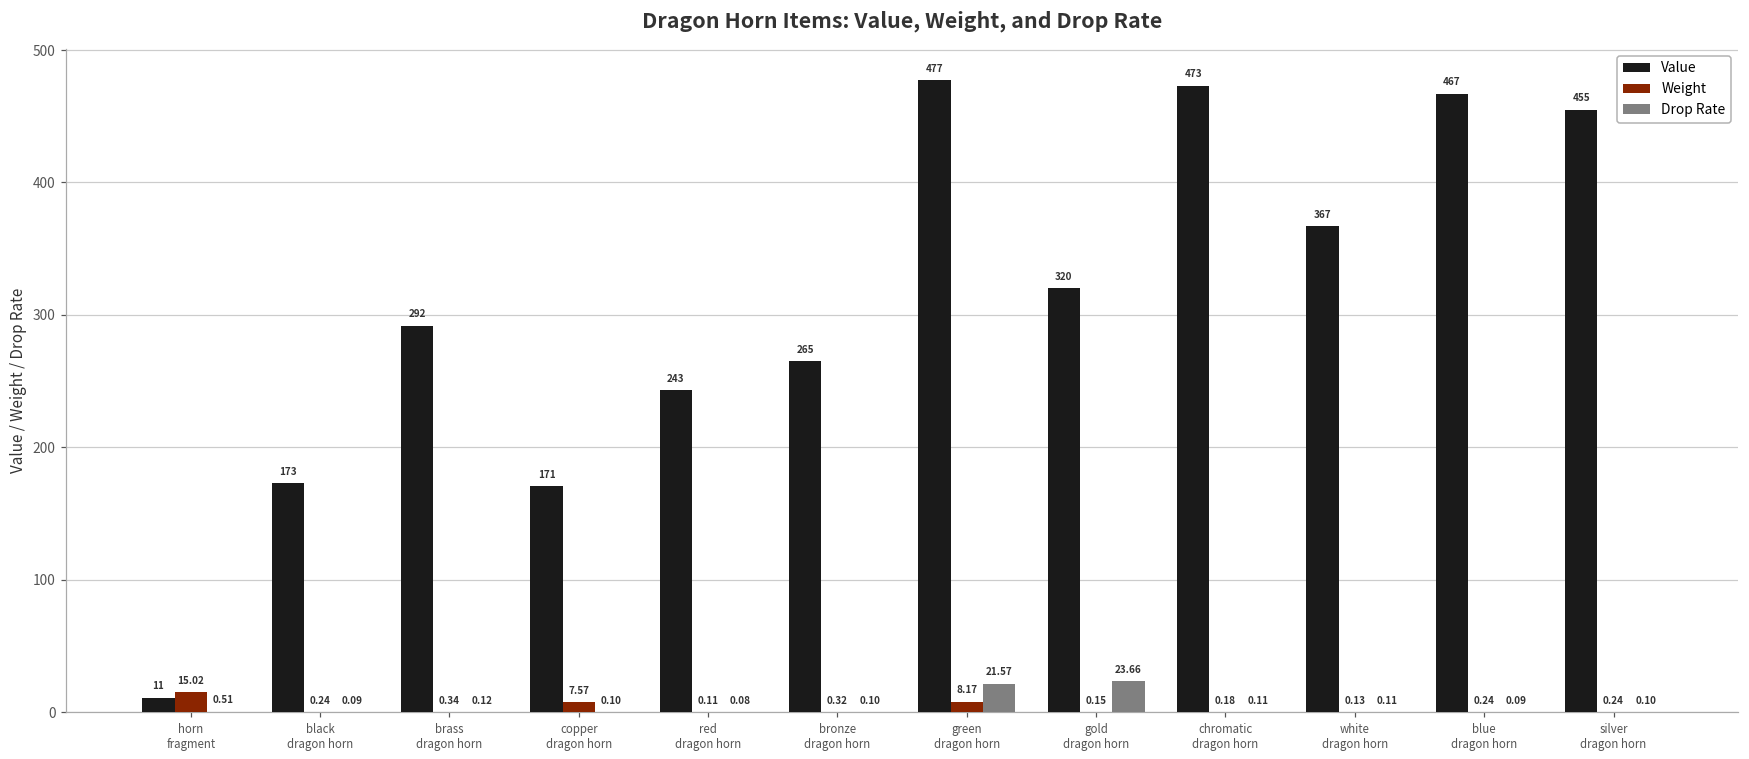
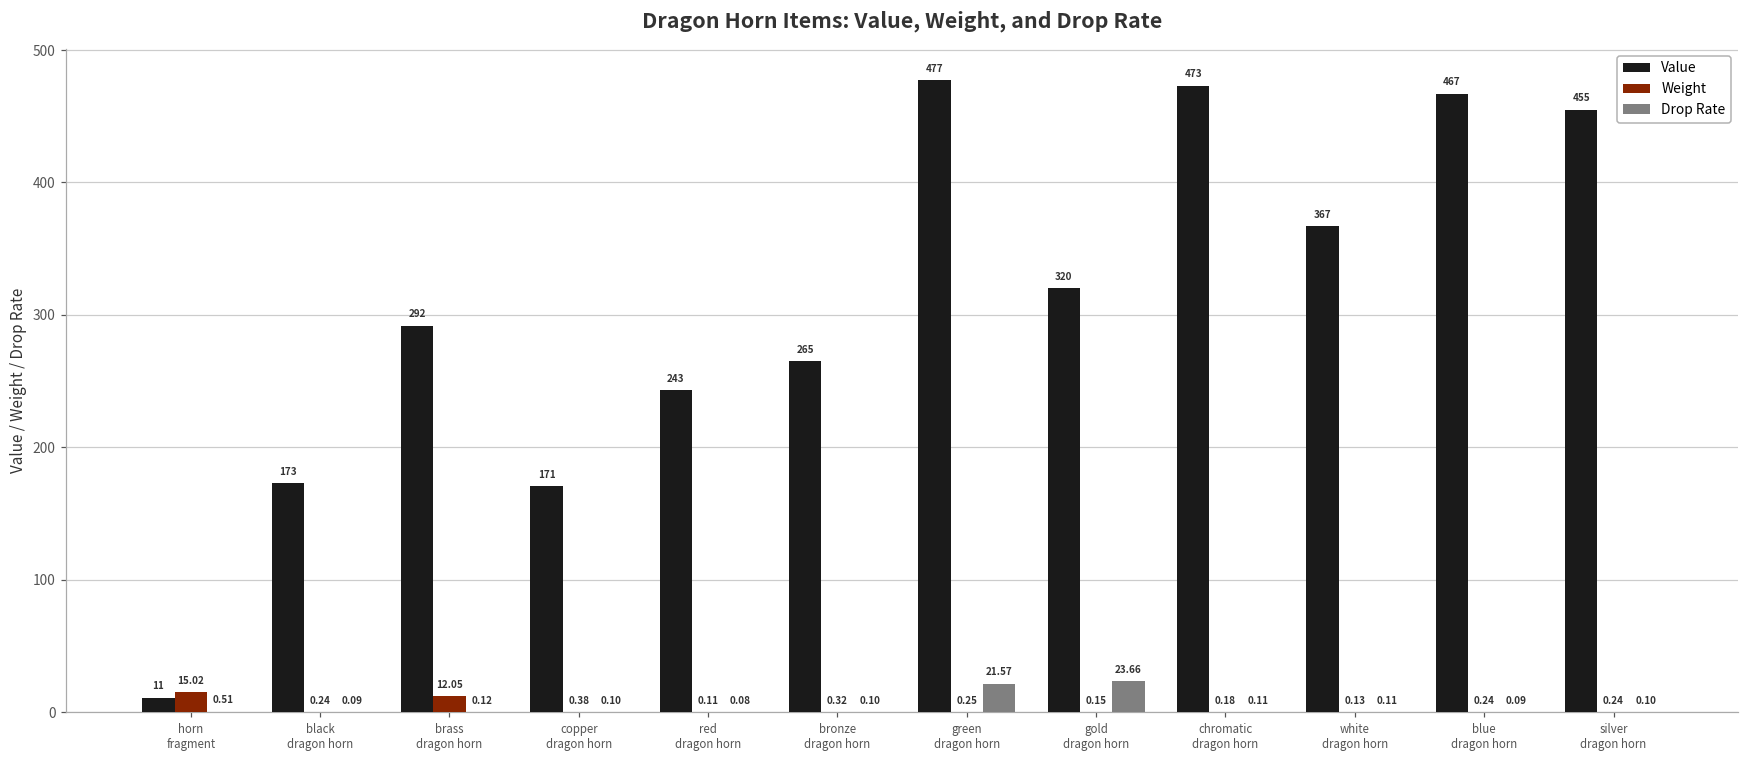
Weight, brass dragon horn: 0.34 -> 12.05
Weight, copper dragon horn: 7.57 -> 0.38
Weight, green dragon horn: 8.17 -> 0.25
